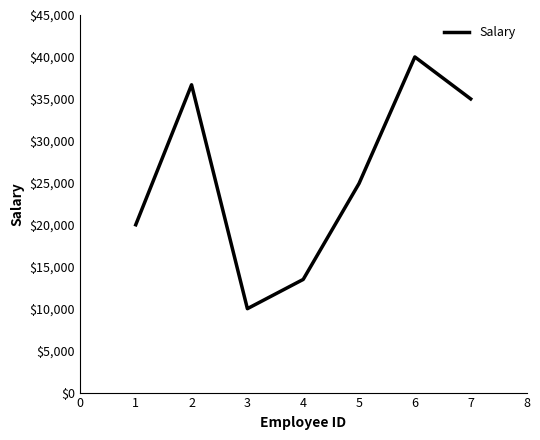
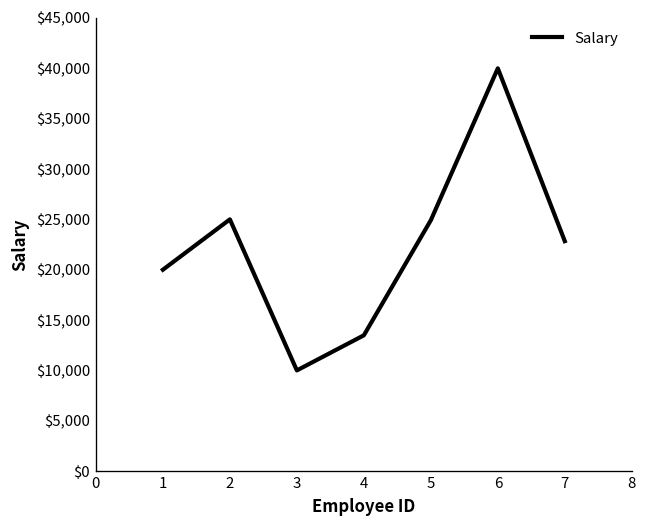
2: $37,000 -> $25,000
7: $35,000 -> $23,000
